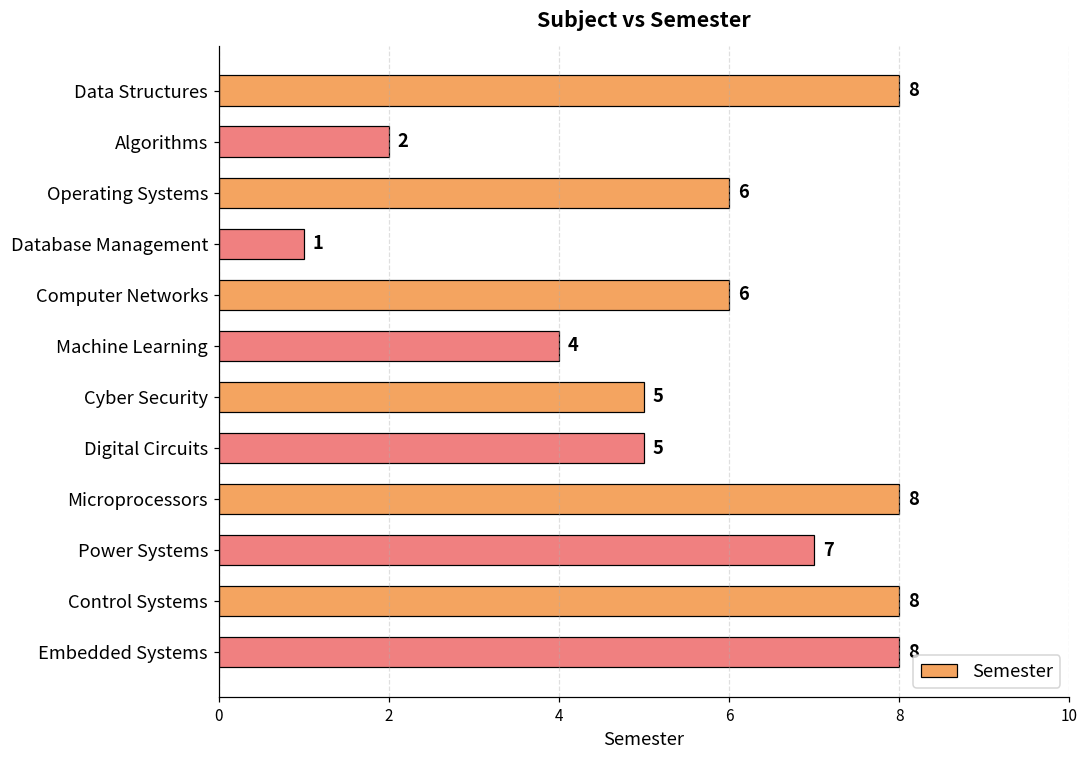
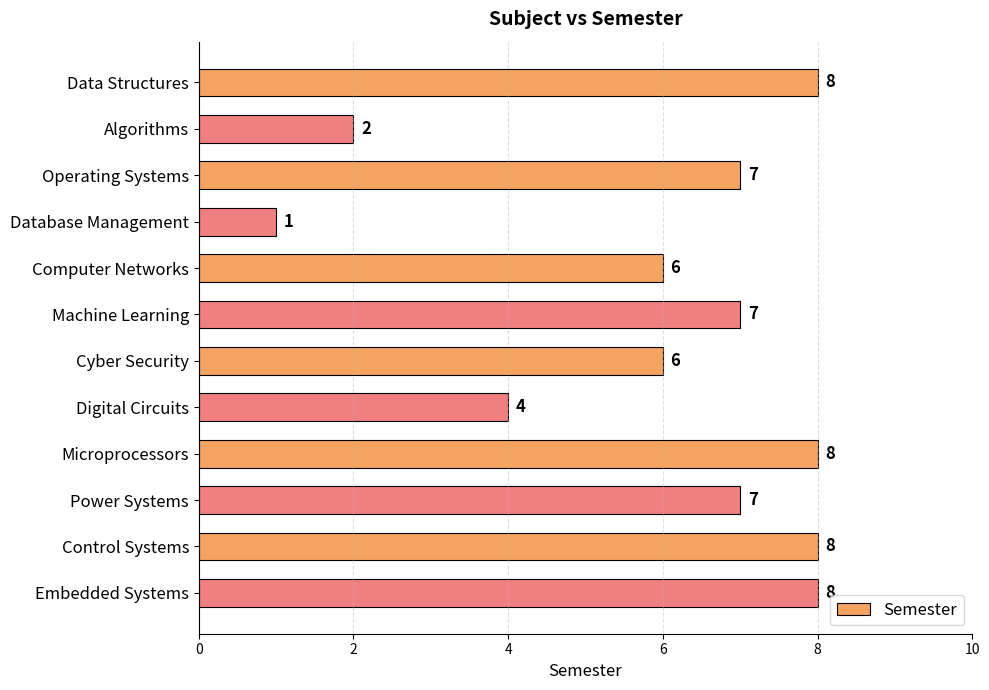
Operating Systems: 6 -> 7
Machine Learning: 4 -> 7
Cyber Security: 5 -> 6
Digital Circuits: 5 -> 4
